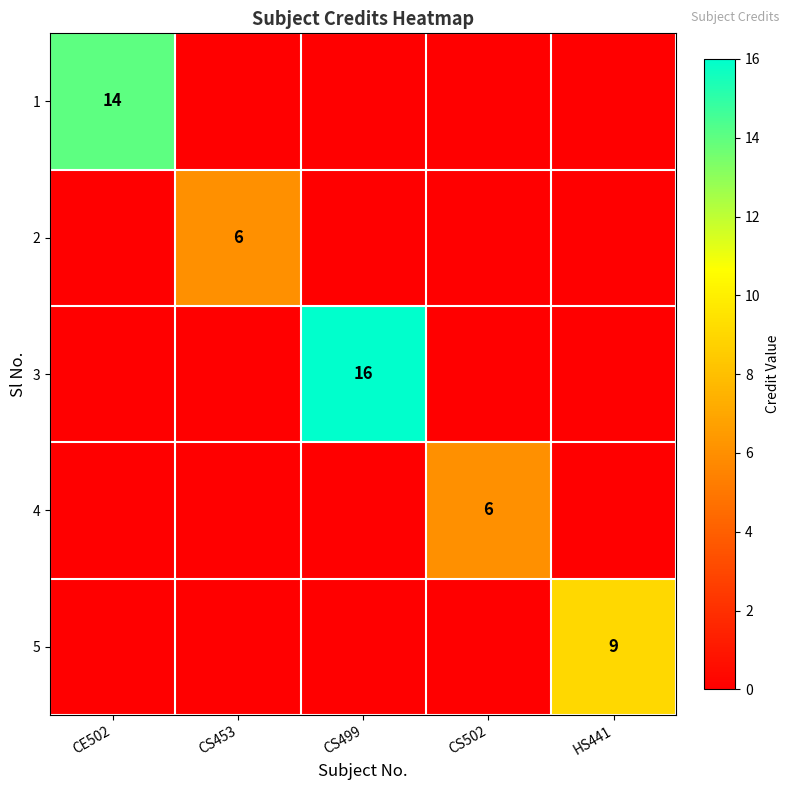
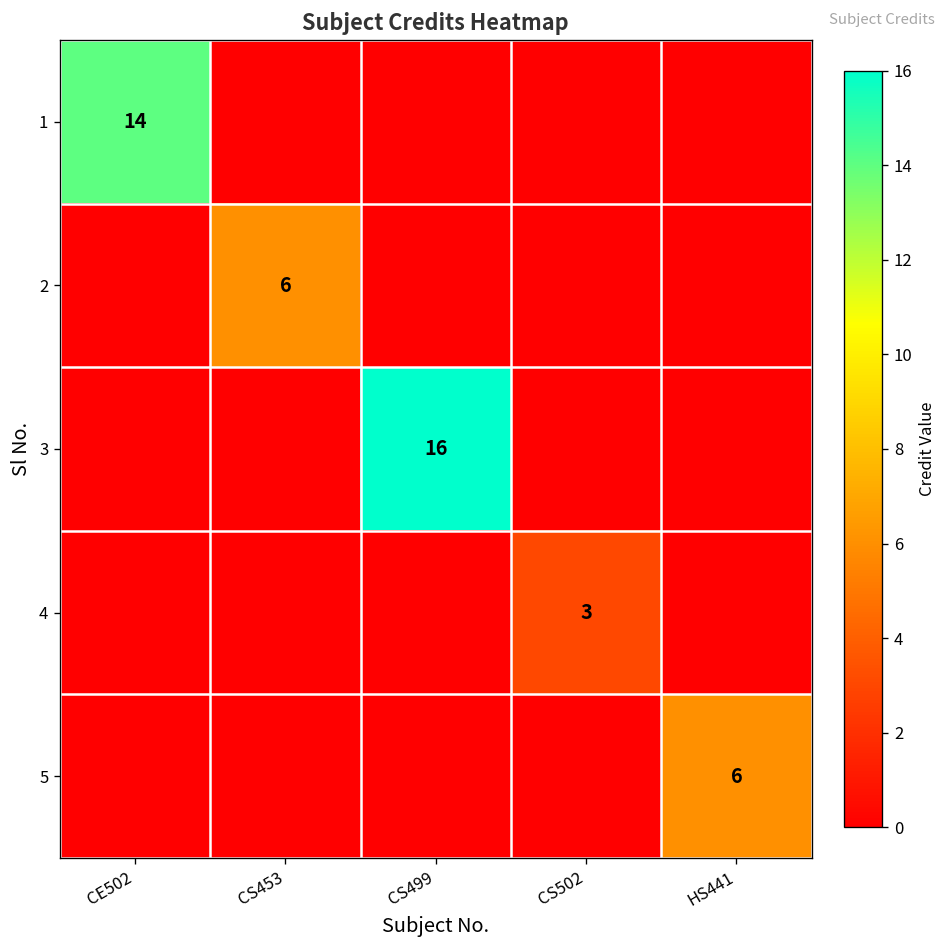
4, CS502: 6 -> 3
5, HS441: 9 -> 6
